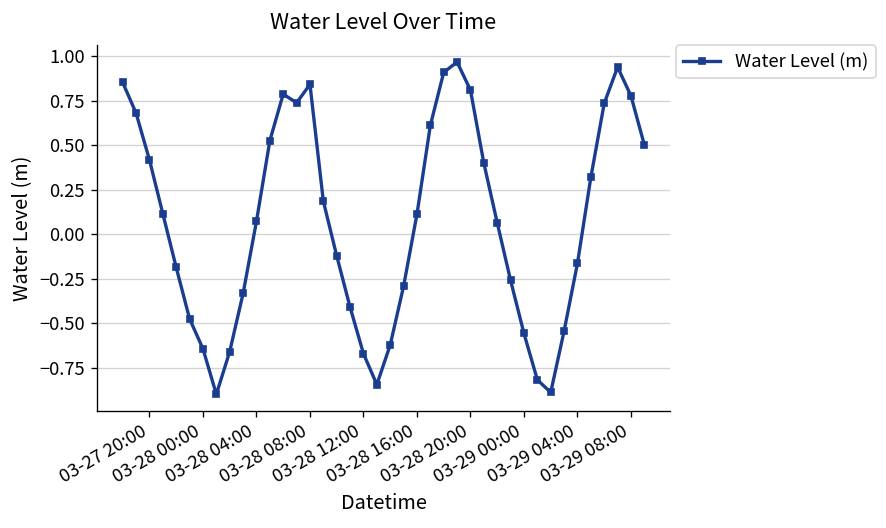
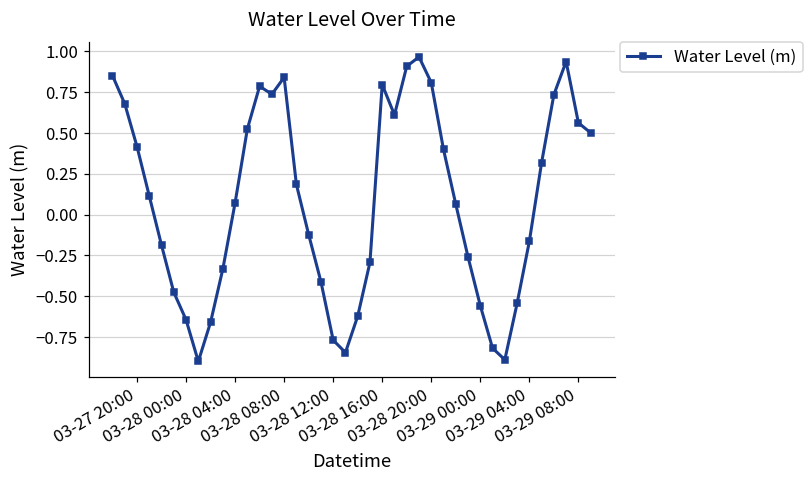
03-28 12:00: -0.67 -> -0.77
03-28 16:00: 0.11 -> 0.80
03-29 08:00: 0.78 -> 0.56
